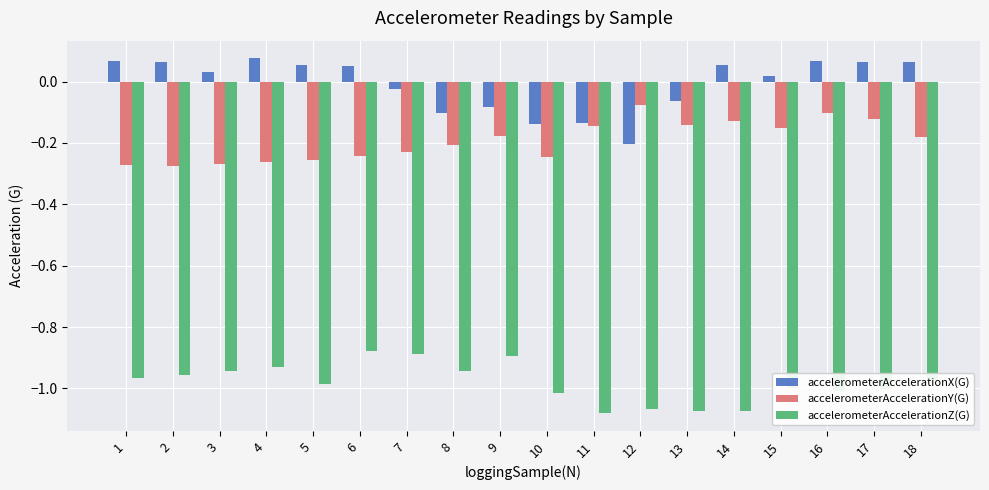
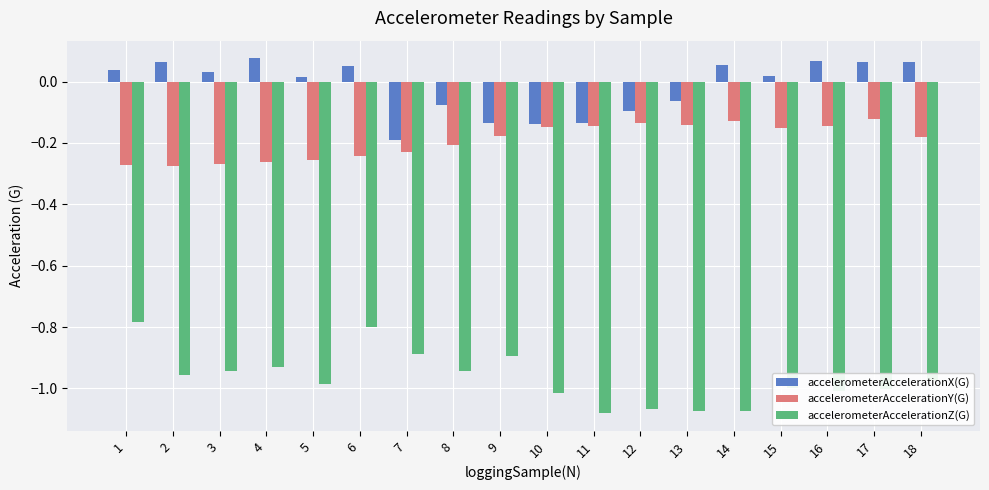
accelerometerAccelerationX(G), 1: 0.07 -> 0.04
accelerometerAccelerationZ(G), 1: -0.97 -> -0.78
accelerometerAccelerationX(G), 5: 0.05 -> 0.02
accelerometerAccelerationZ(G), 6: -0.88 -> -0.80
accelerometerAccelerationX(G), 7: -0.03 -> -0.19
accelerometerAccelerationX(G), 8: -0.10 -> -0.08
accelerometerAccelerationX(G), 9: -0.08 -> -0.14
accelerometerAccelerationY(G), 10: -0.24 -> -0.15
accelerometerAccelerationX(G), 12: -0.20 -> -0.10
accelerometerAccelerationY(G), 12: -0.08 -> -0.13
accelerometerAccelerationY(G), 16: -0.10 -> -0.15
